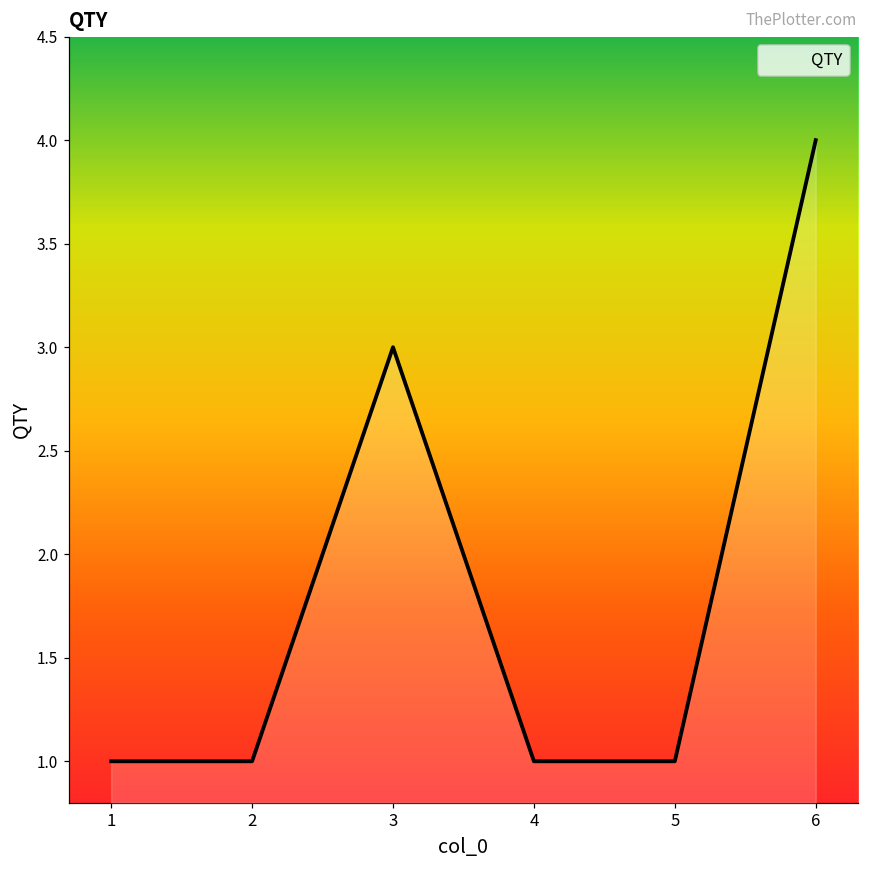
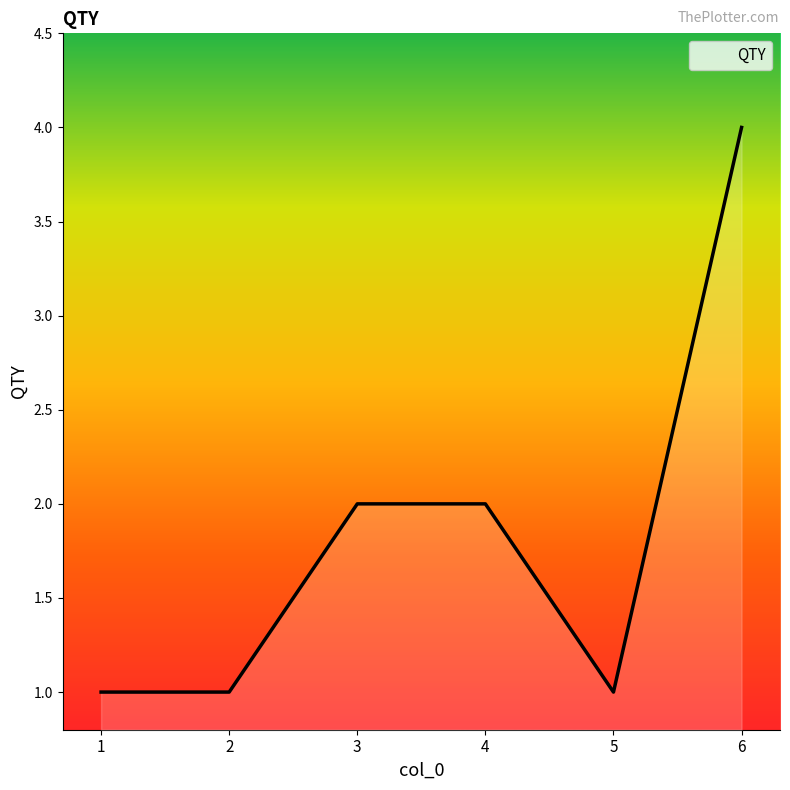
3: 3 -> 2
4: 1 -> 2
